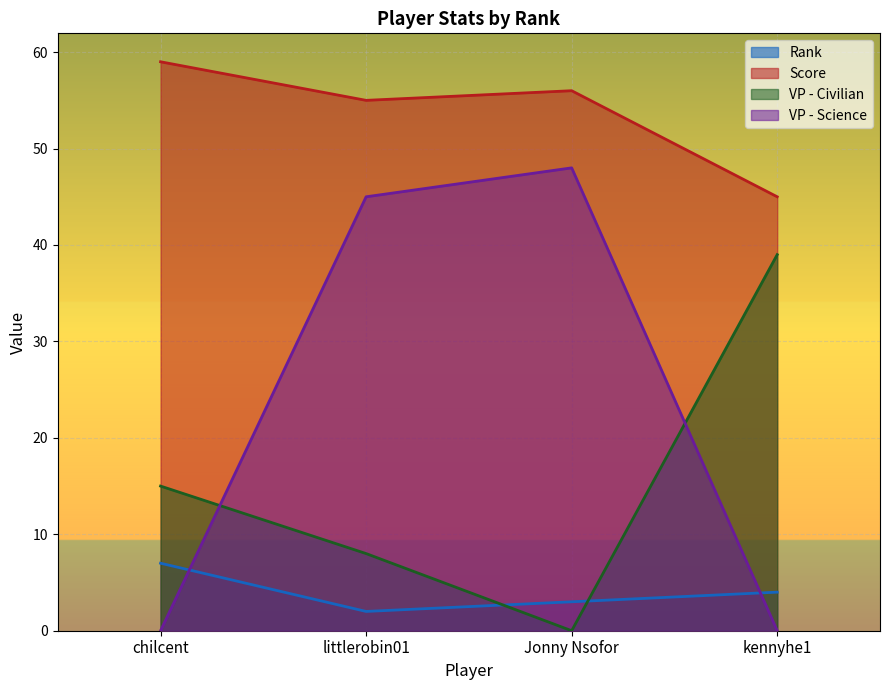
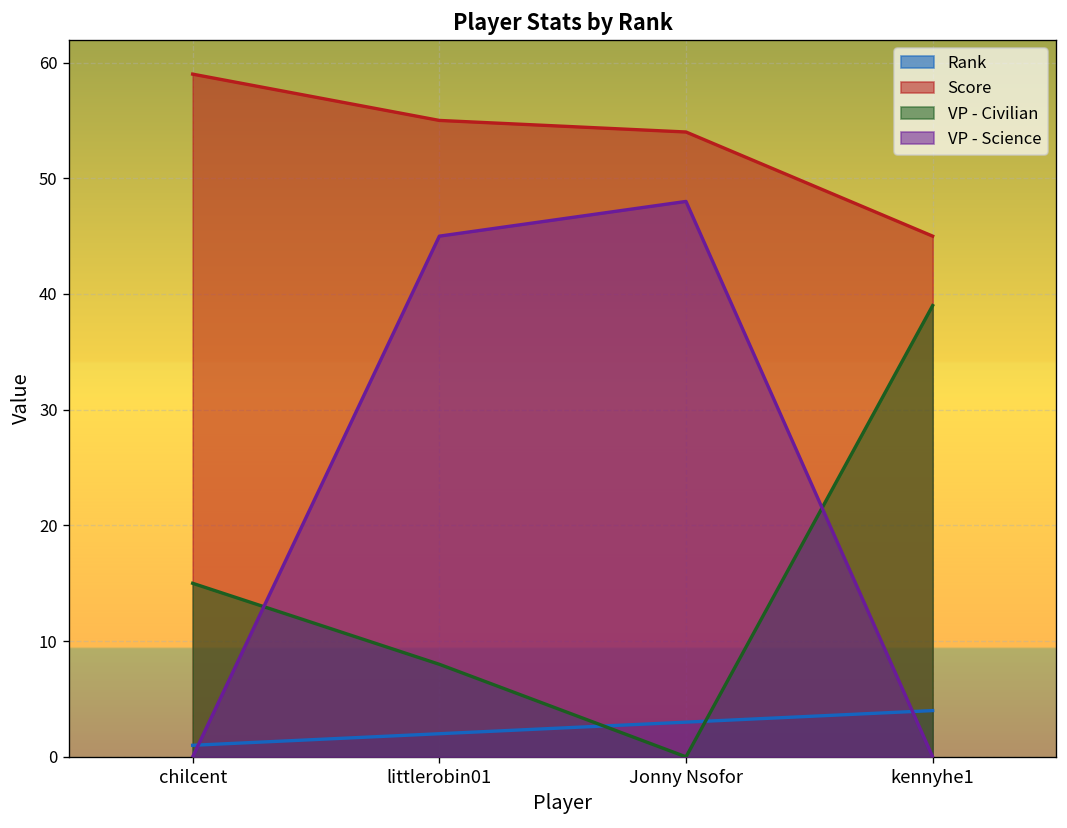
Rank, chilcent: 7 -> 1
Score, Jonny Nsofor: 56 -> 54
